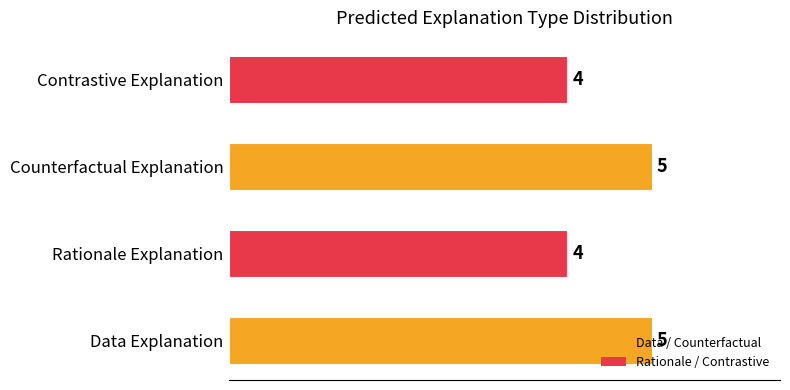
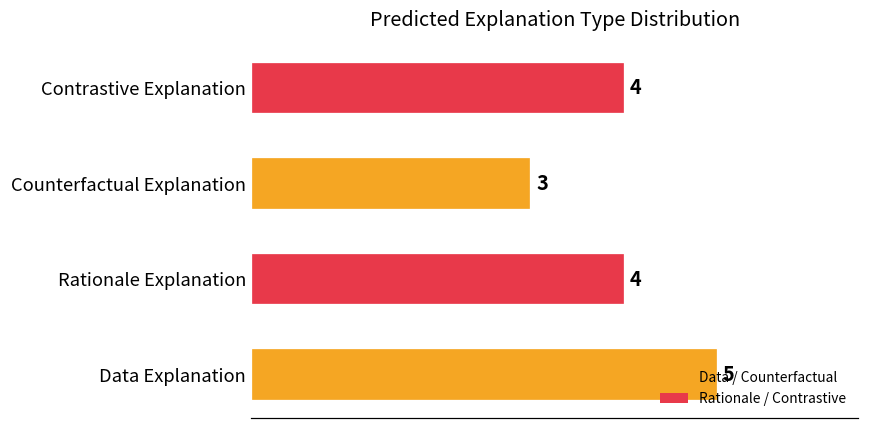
Counterfactual Explanation: 5 -> 3
